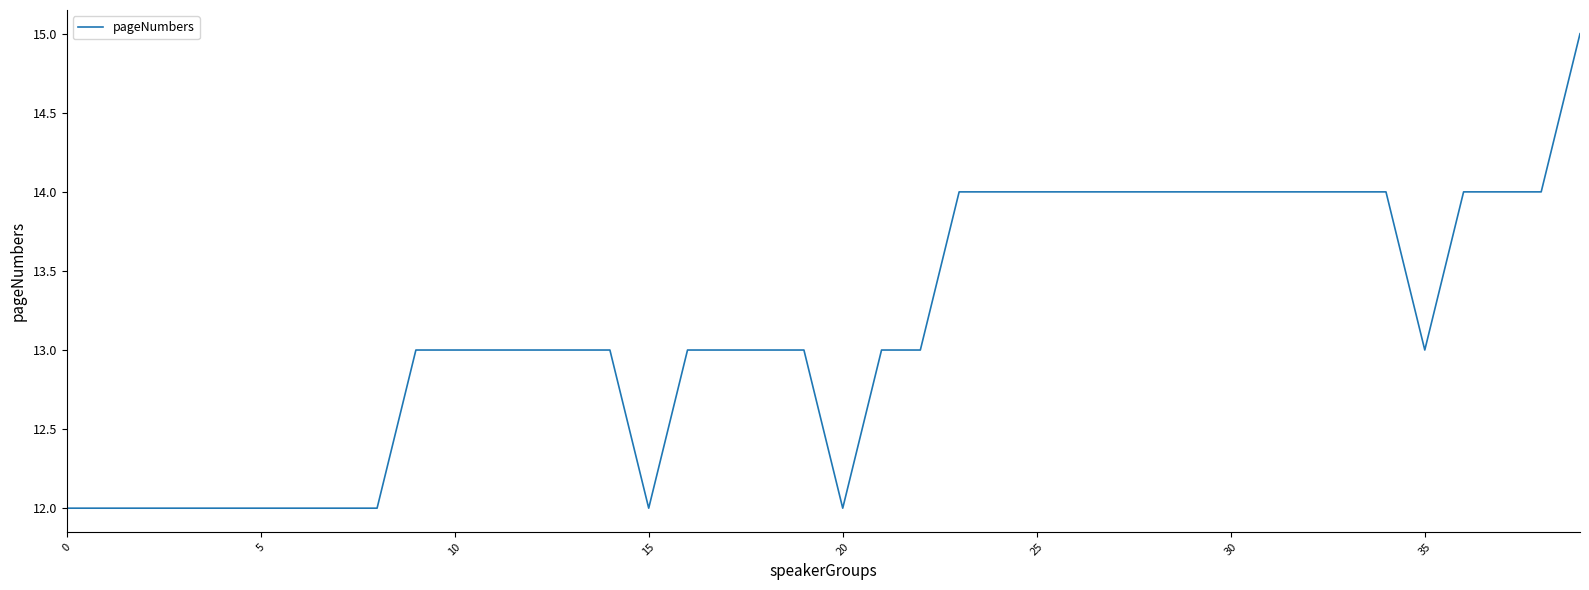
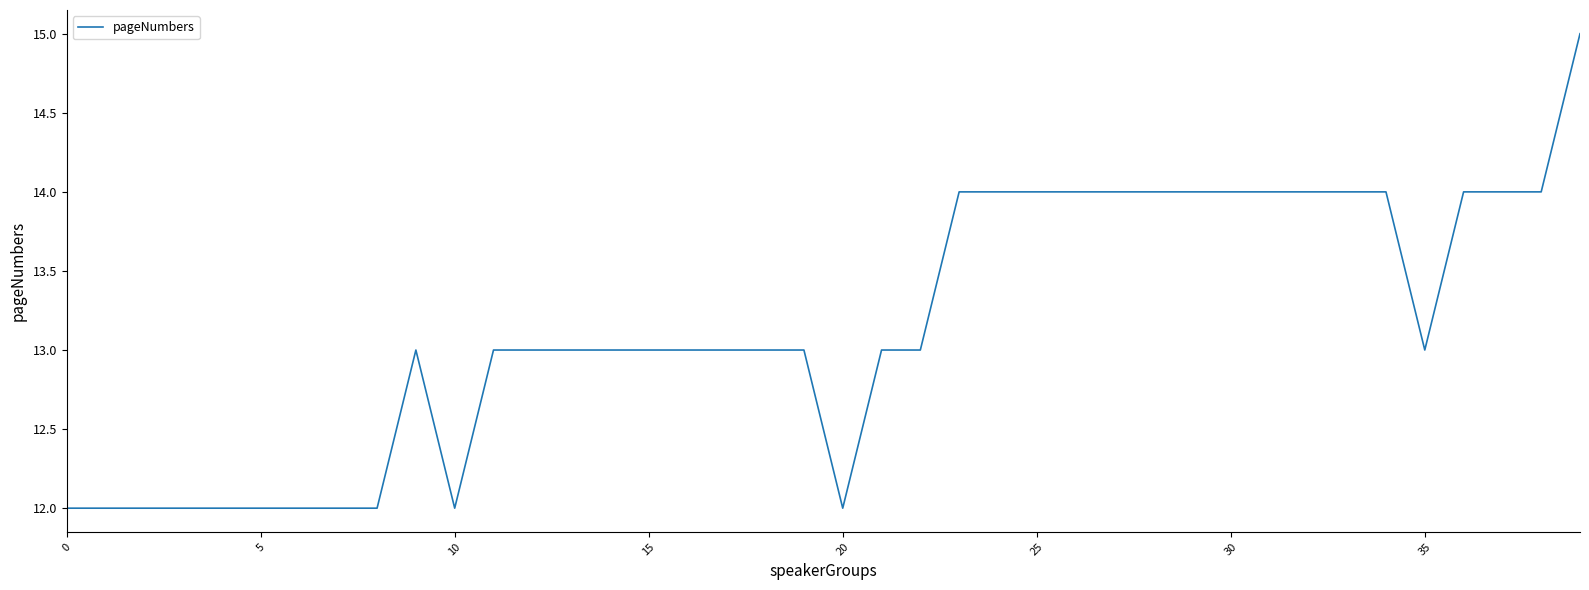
10: 13 -> 12
15: 12 -> 13
